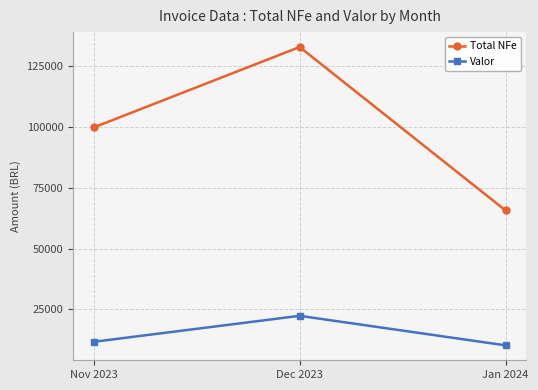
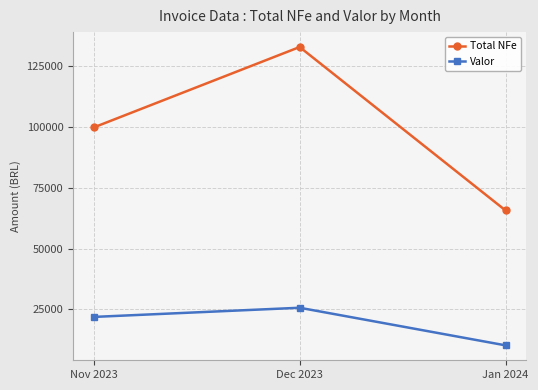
Valor, Nov 2023: 12000 -> 22000
Valor, Dec 2023: 22000 -> 26000
